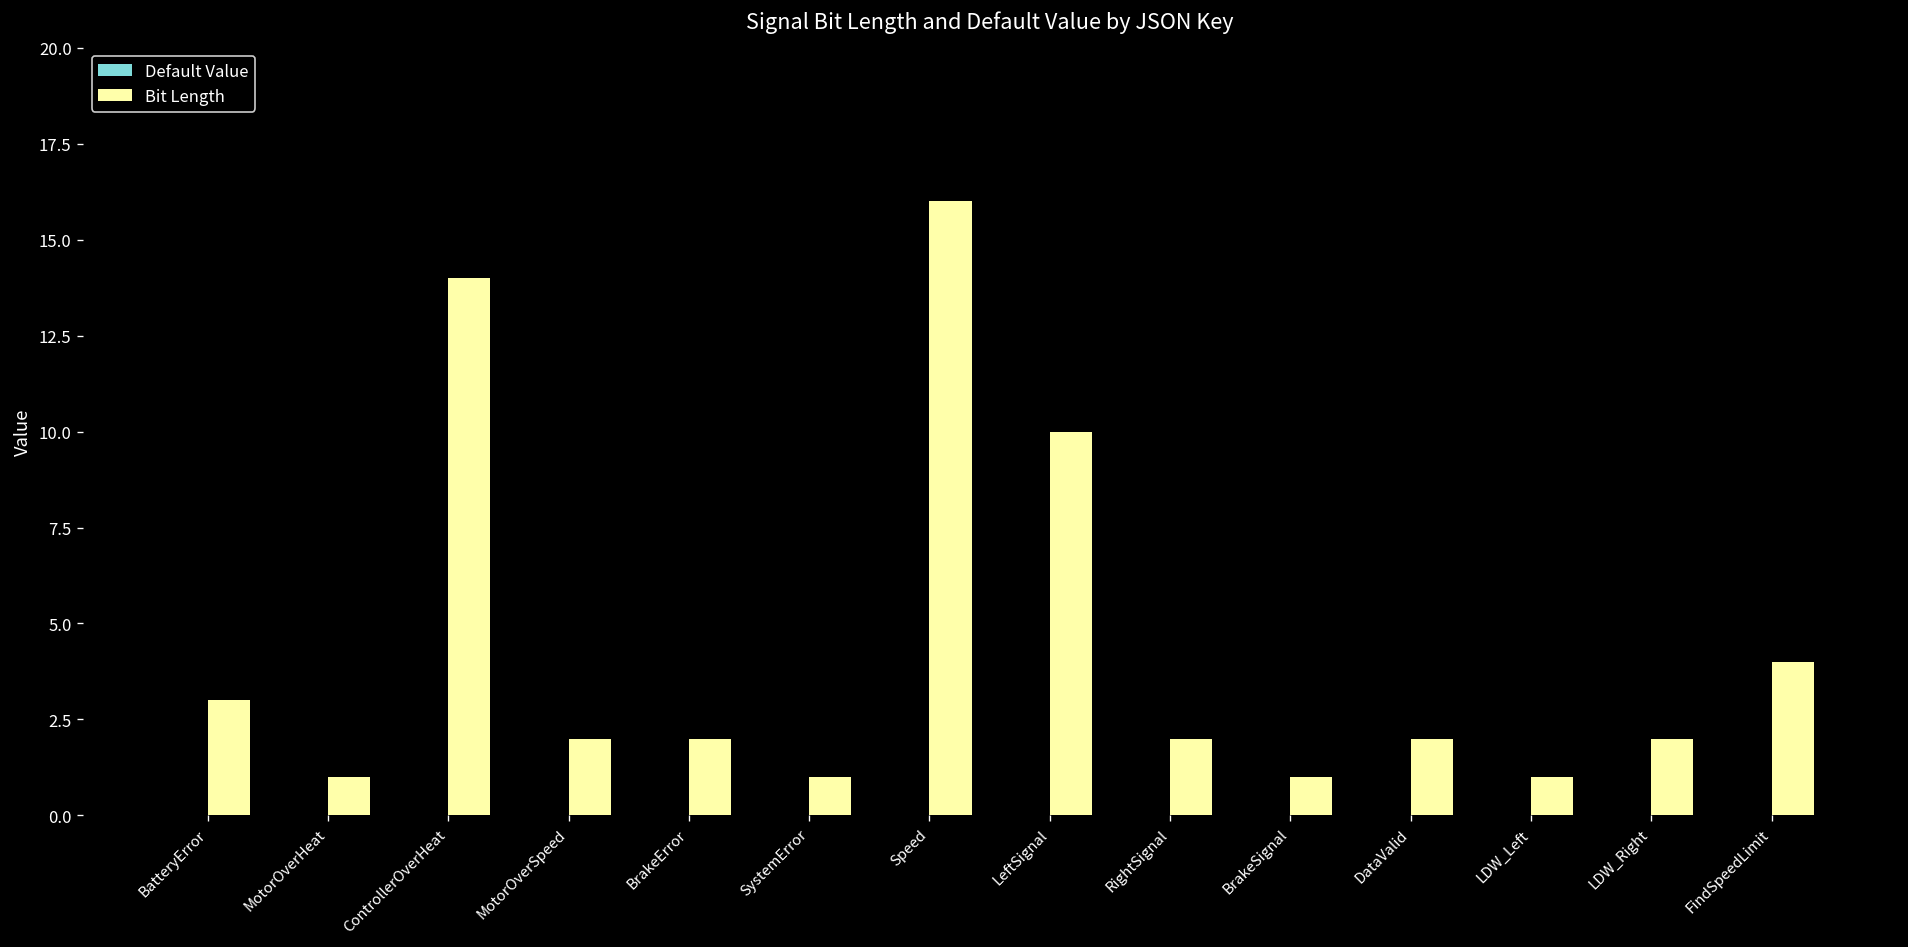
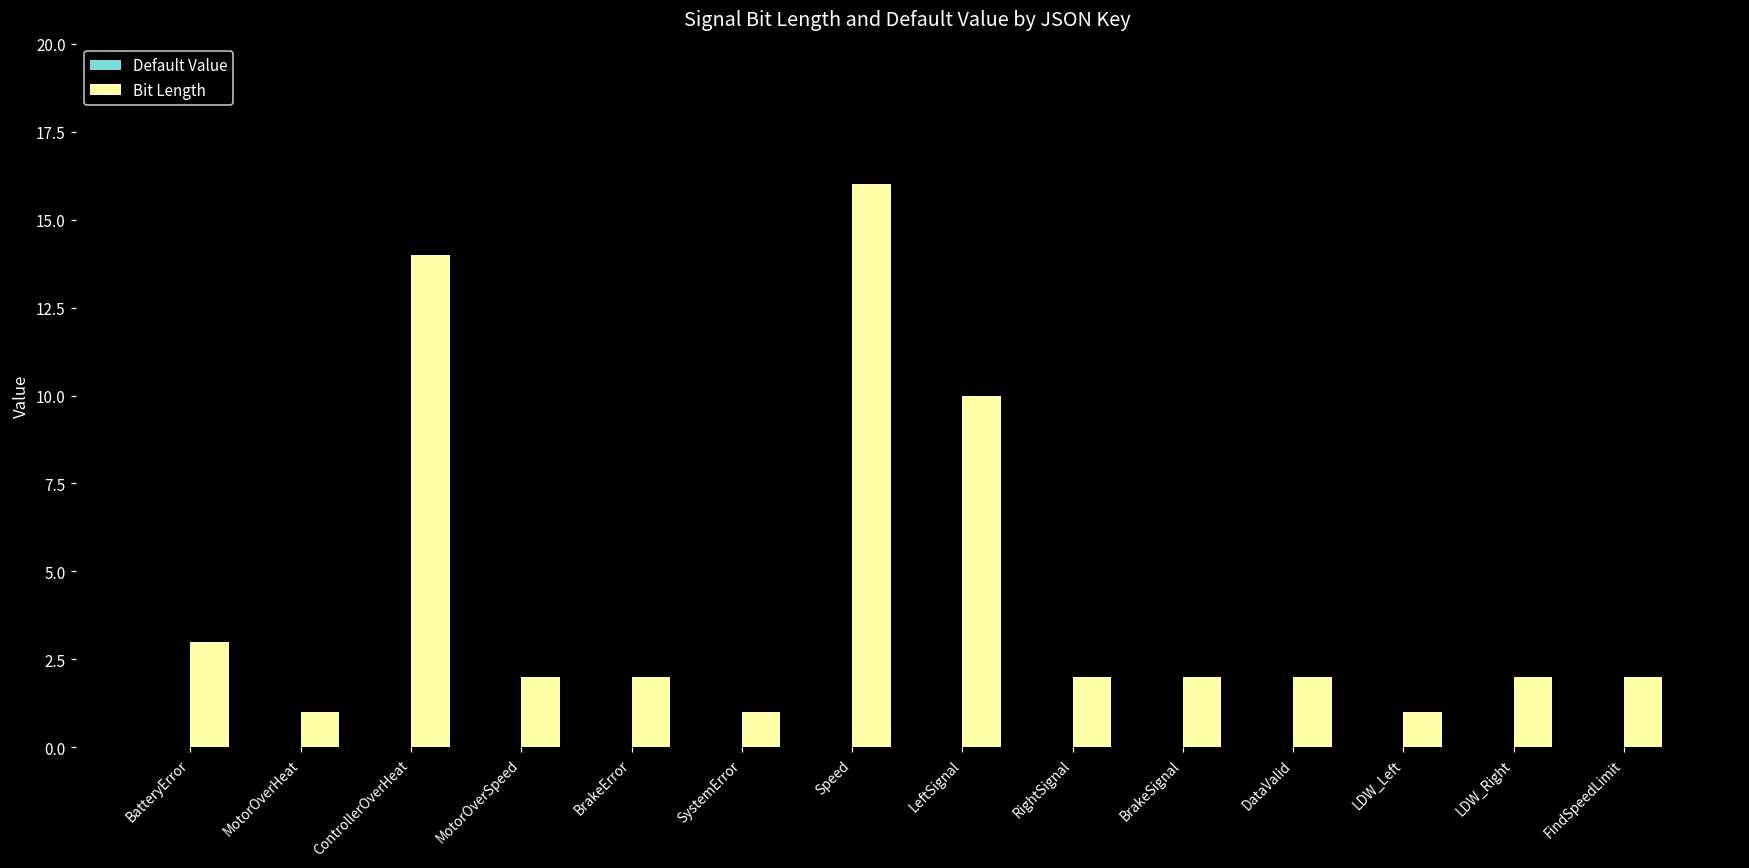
Bit Length, BrakeSignal: 1 -> 2
Bit Length, FindSpeedLimit: 4 -> 2
